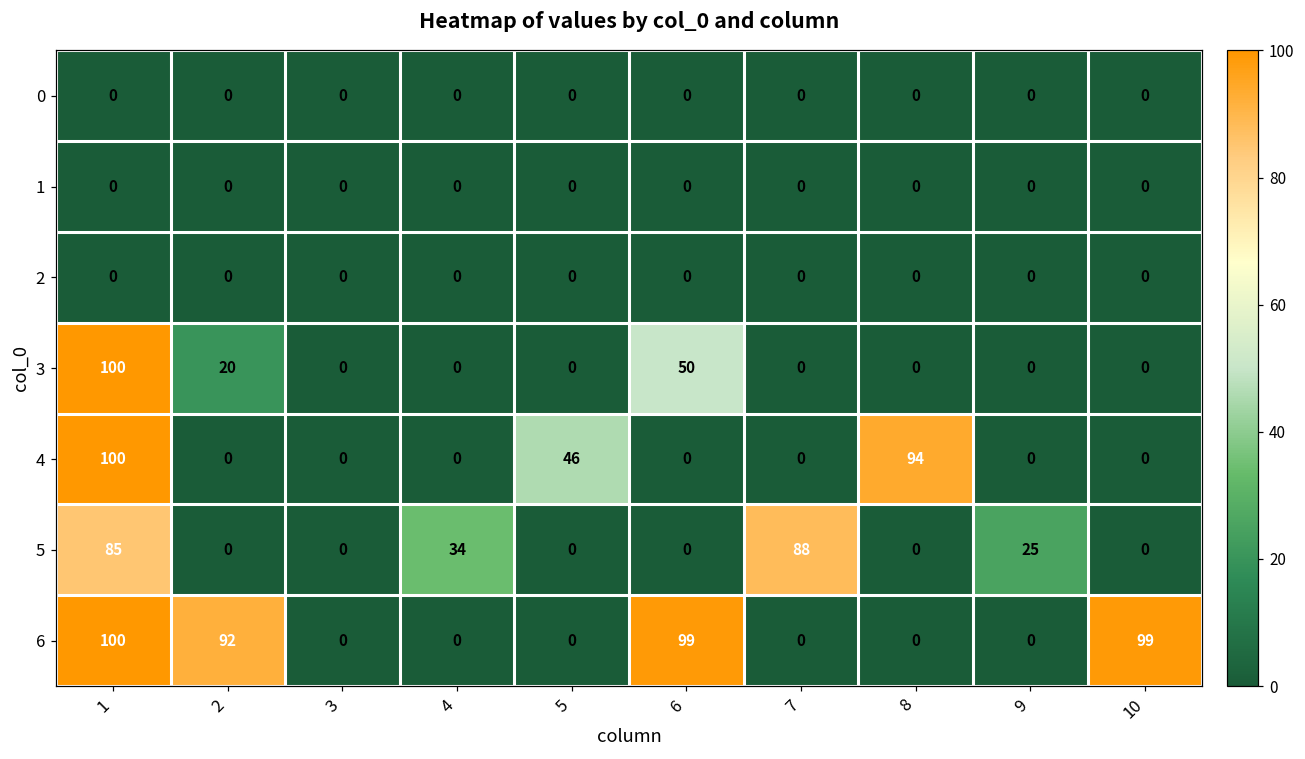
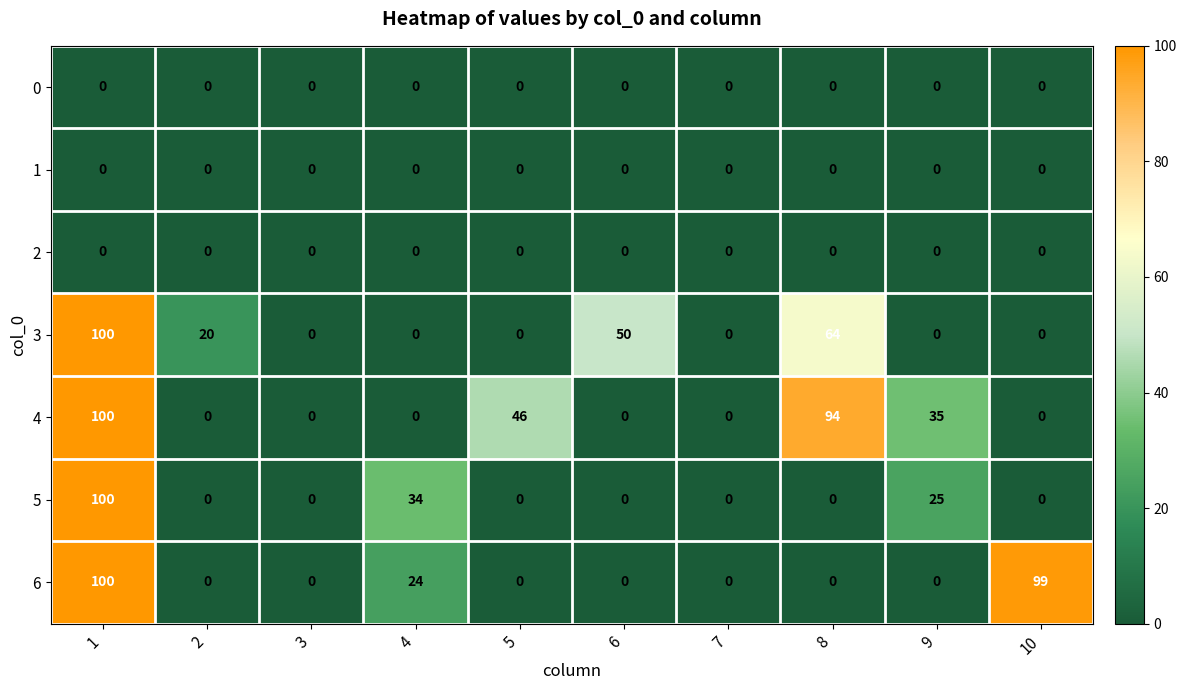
3, 8: 0 -> 64
4, 9: 0 -> 35
5, 1: 85 -> 100
5, 7: 88 -> 0
6, 2: 92 -> 0
6, 4: 0 -> 24
6, 6: 99 -> 0
